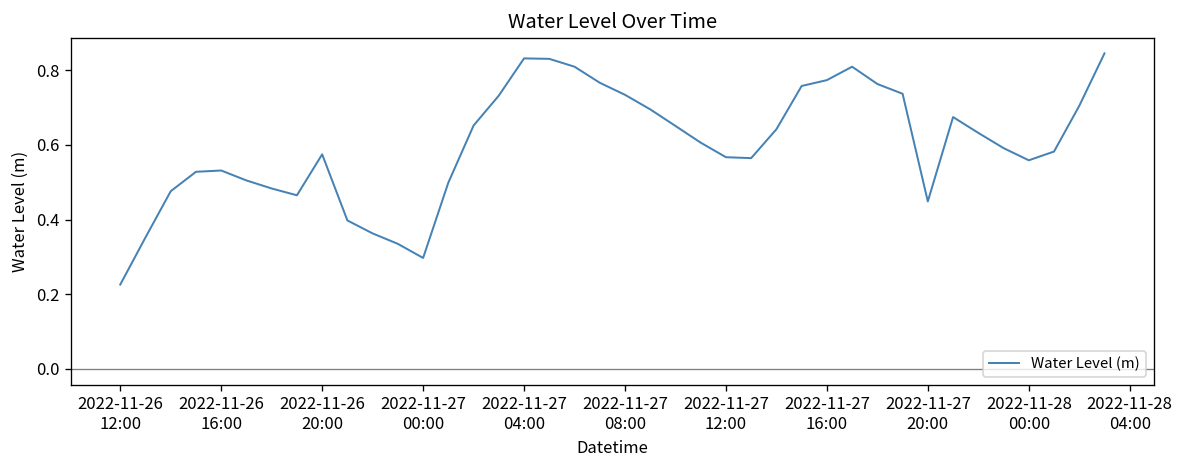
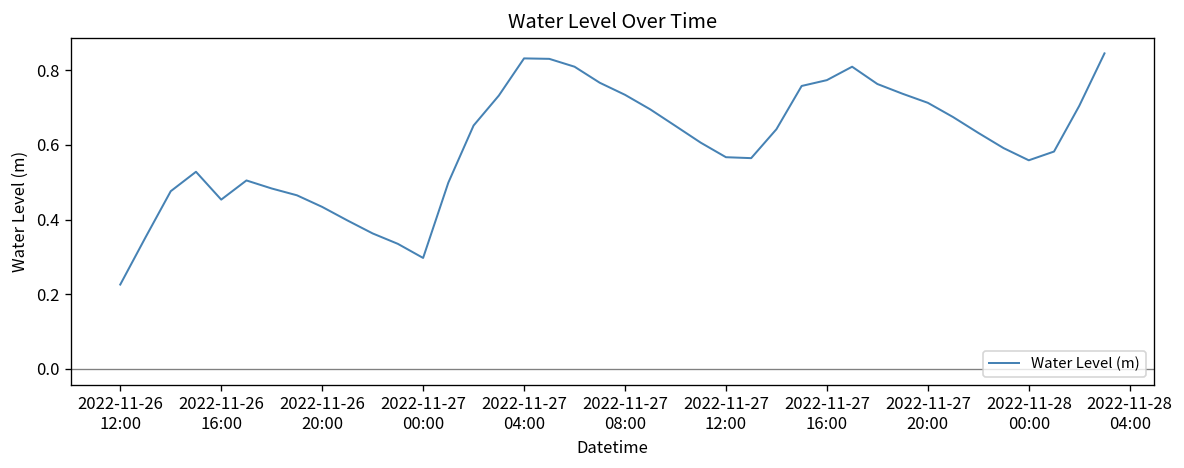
2022-11-26 16:00: 0.53 -> 0.45
2022-11-26 20:00: 0.57 -> 0.43
2022-11-27 20:00: 0.45 -> 0.71
